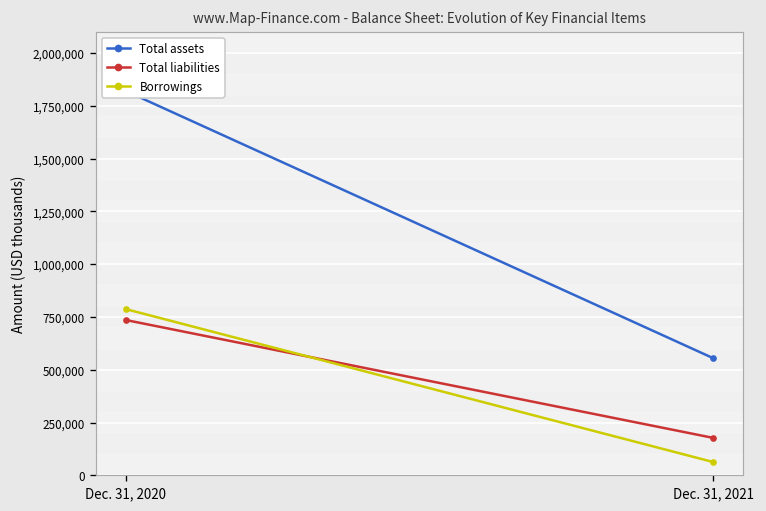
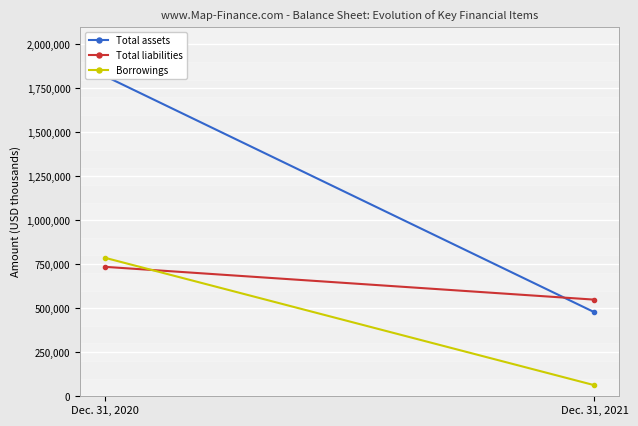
Total assets, Dec. 31, 2021: 550,000 -> 480,000
Total liabilities, Dec. 31, 2021: 180,000 -> 550,000
